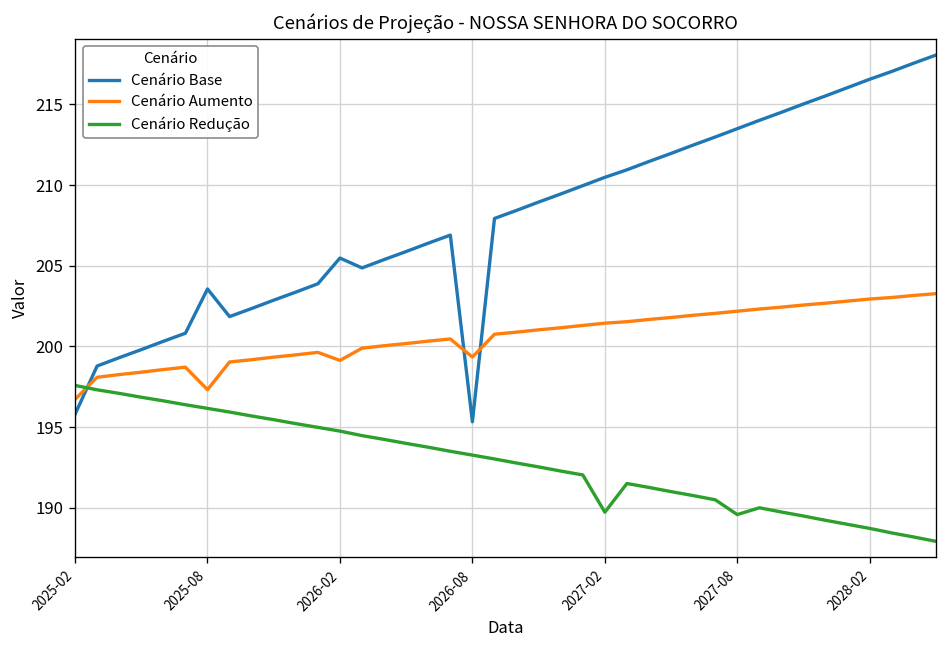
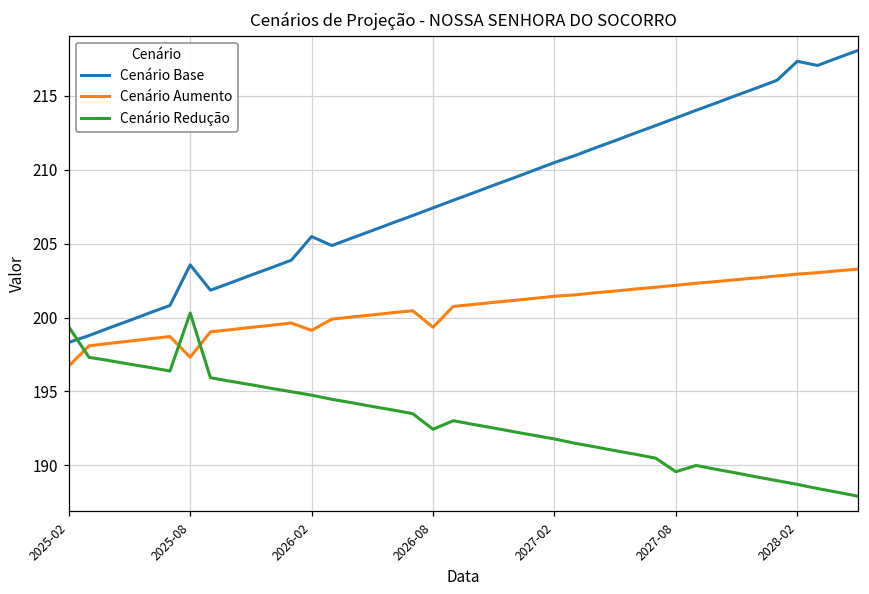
Cenário Base, 2025-02: 195.8 -> 198.3
Cenário Redução, 2025-02: 197.6 -> 199.4
Cenário Redução, 2025-08: 196.2 -> 200.3
Cenário Base, 2026-08: 195.3 -> 207.4
Cenário Redução, 2026-08: 193.3 -> 192.4
Cenário Redução, 2027-02: 189.7 -> 191.8
Cenário Base, 2028-02: 216.6 -> 217.3
